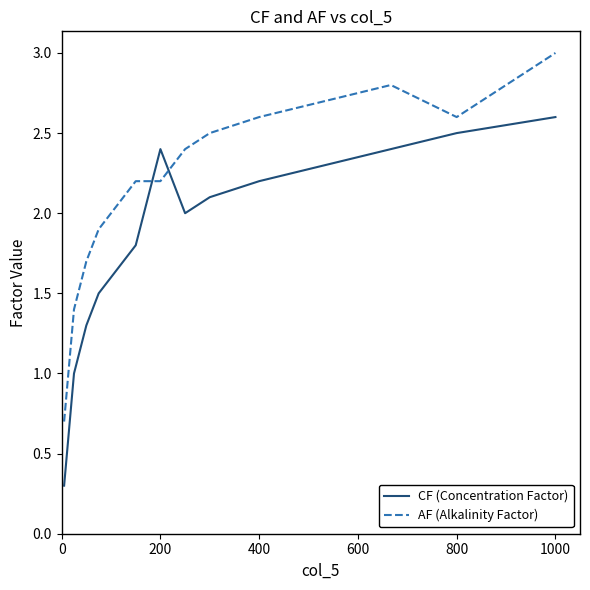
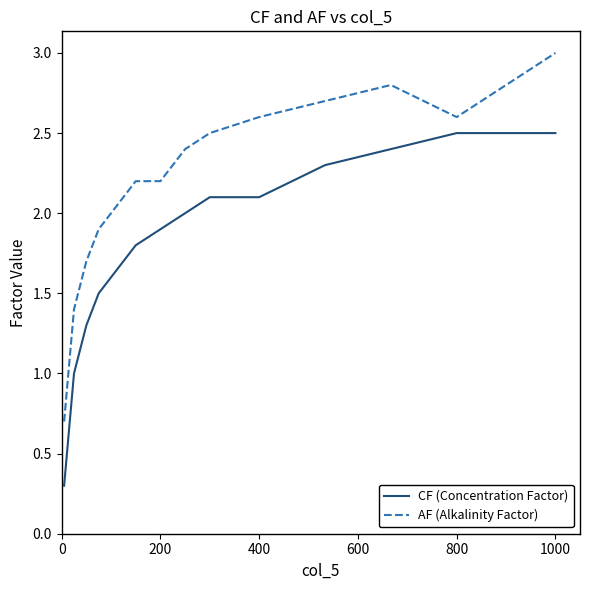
CF (Concentration Factor), 200: 2.4 -> 1.9
CF (Concentration Factor), 400: 2.2 -> 2.1
CF (Concentration Factor), 1000: 2.6 -> 2.5
